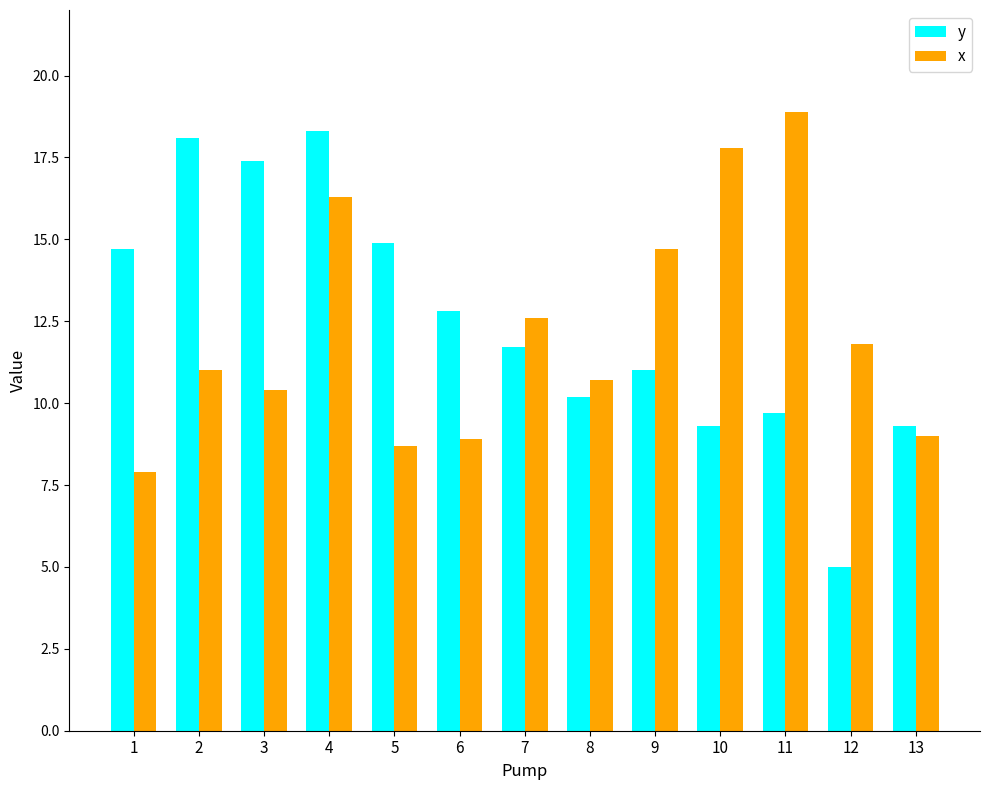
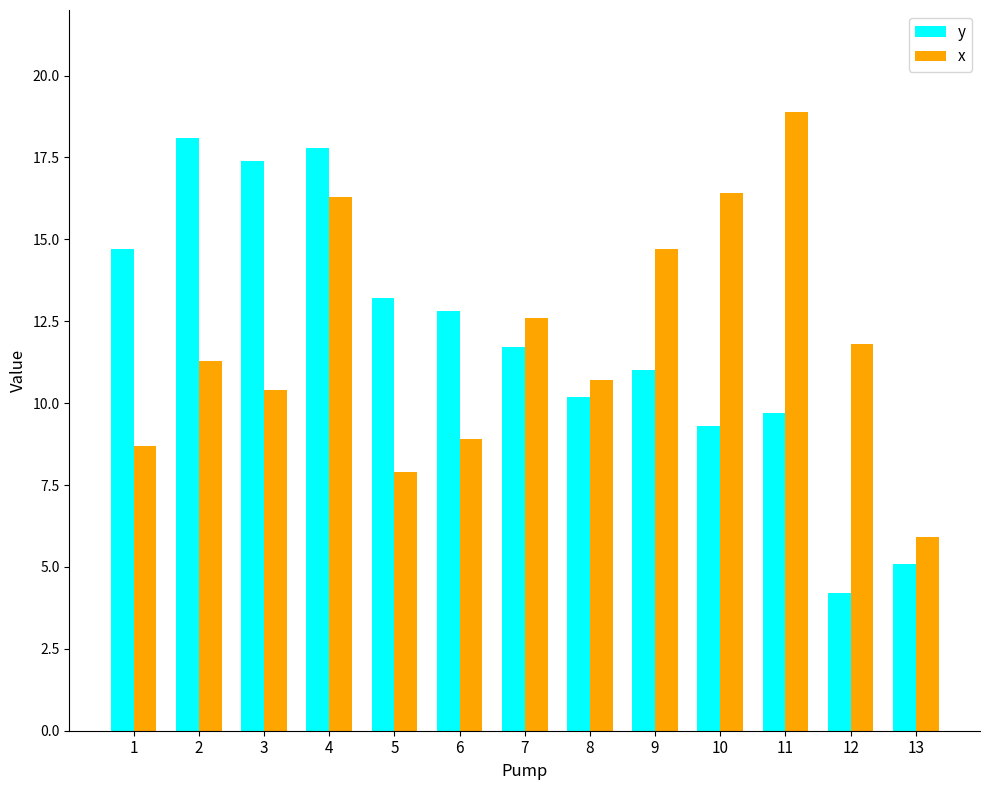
x, 1: 7.9 -> 8.7
x, 2: 11.0 -> 11.3
y, 4: 18.3 -> 17.8
y, 5: 14.9 -> 13.2
x, 5: 8.7 -> 7.9
x, 10: 17.8 -> 16.4
y, 12: 5.0 -> 4.2
y, 13: 9.3 -> 5.1
x, 13: 9.0 -> 5.9
